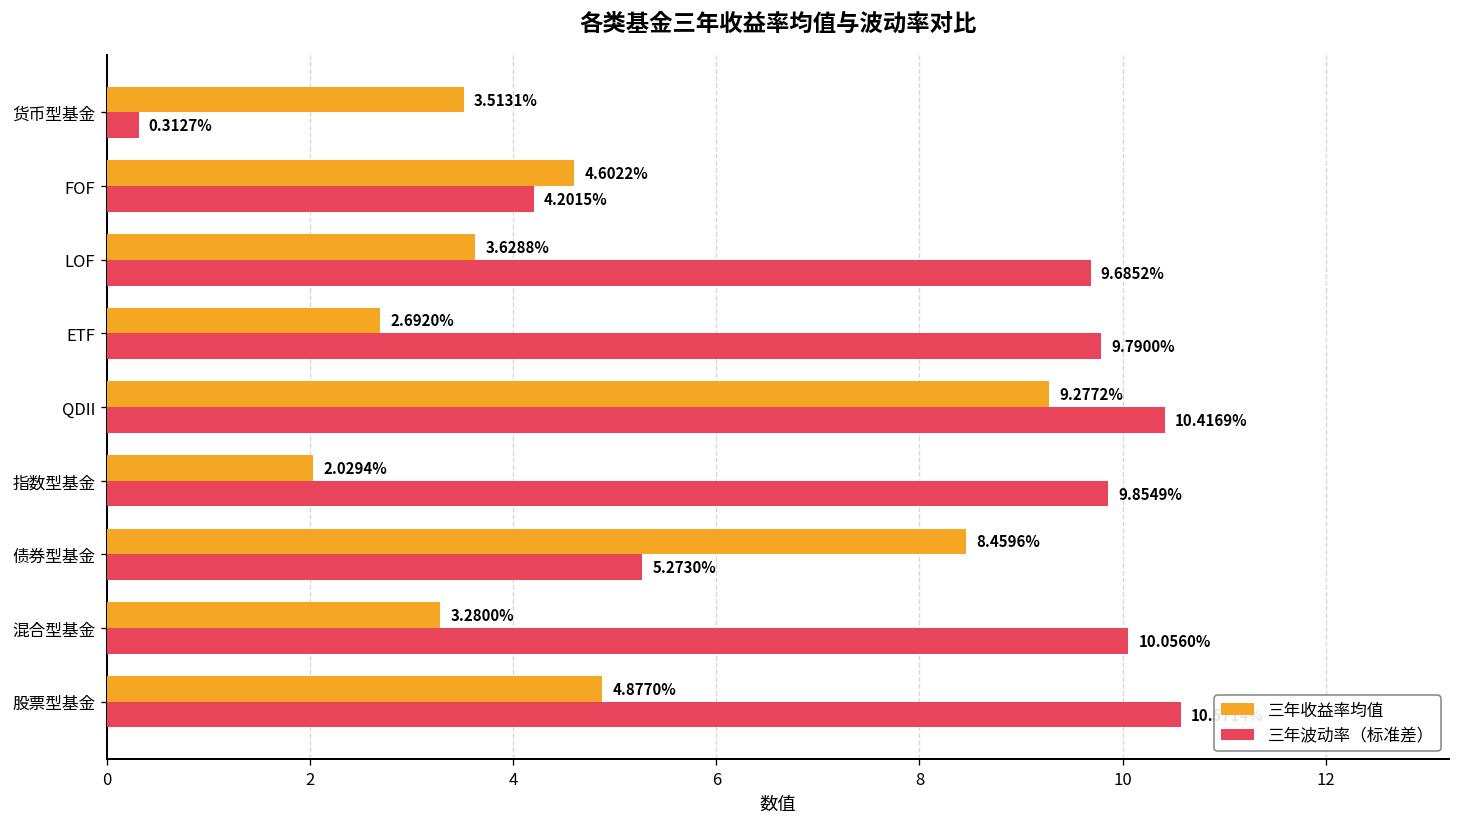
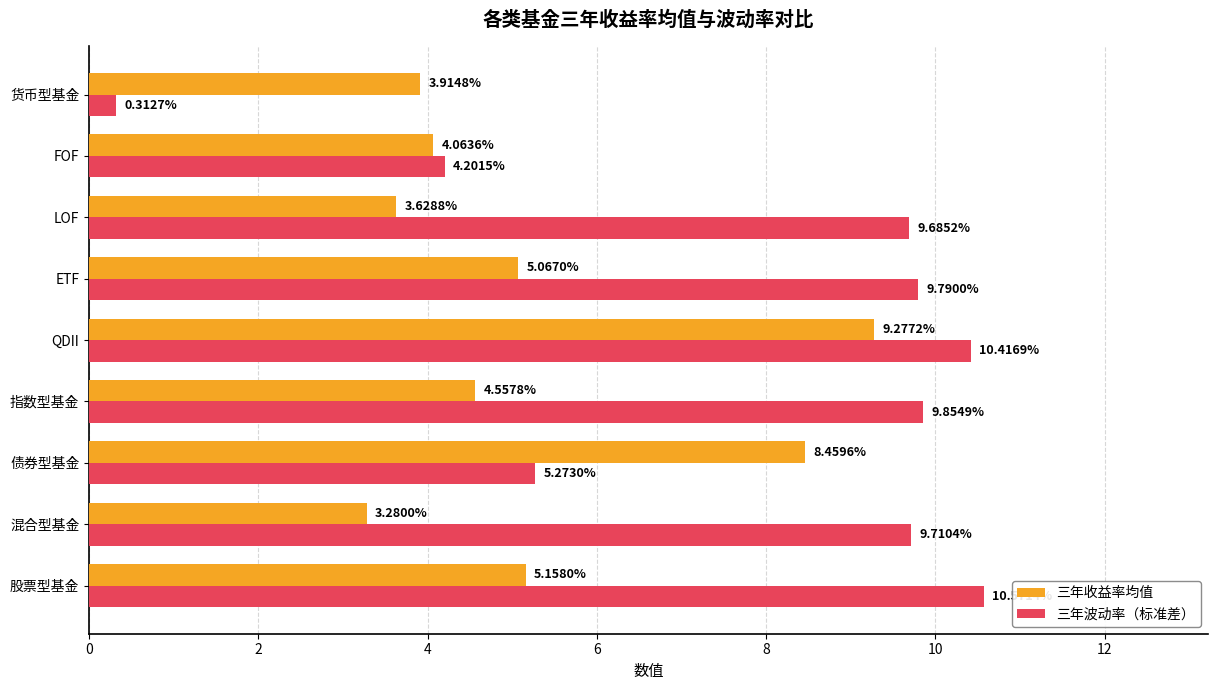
三年收益率均值, 货币型基金: 3.5131% -> 3.9148%
三年收益率均值, FOF: 4.6022% -> 4.0636%
三年收益率均值, ETF: 2.6920% -> 5.0670%
三年收益率均值, 指数型基金: 2.0294% -> 4.5578%
三年波动率（标准差）, 混合型基金: 10.0560% -> 9.7104%
三年收益率均值, 股票型基金: 4.8770% -> 5.1580%
